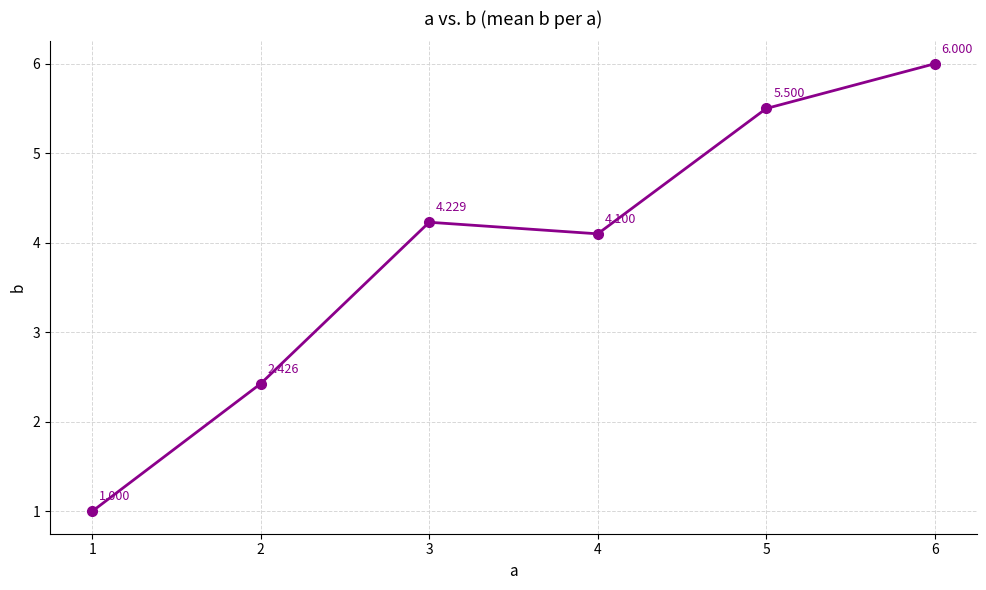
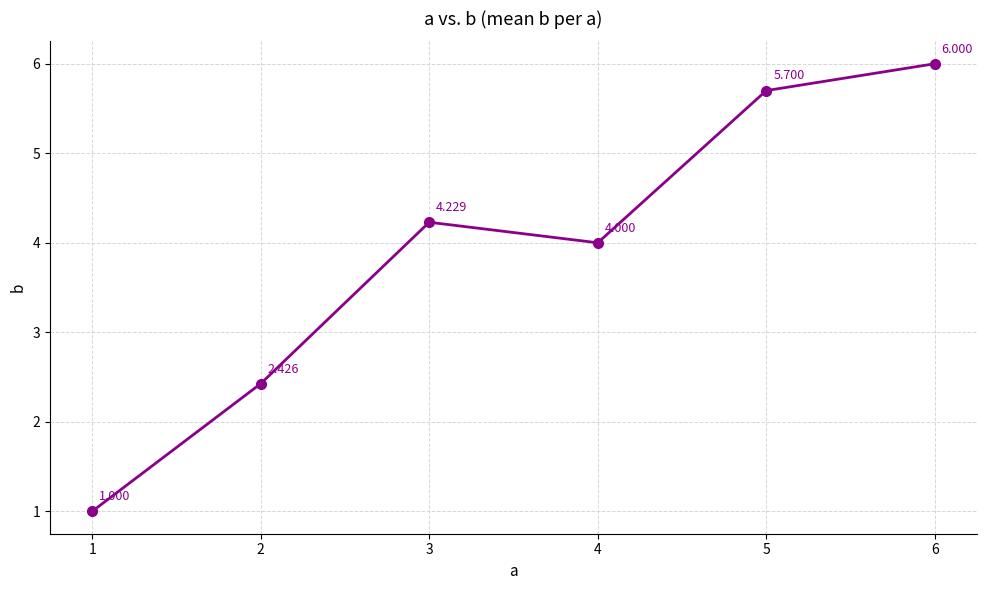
4: 4.100 -> 4.000
5: 5.500 -> 5.700
